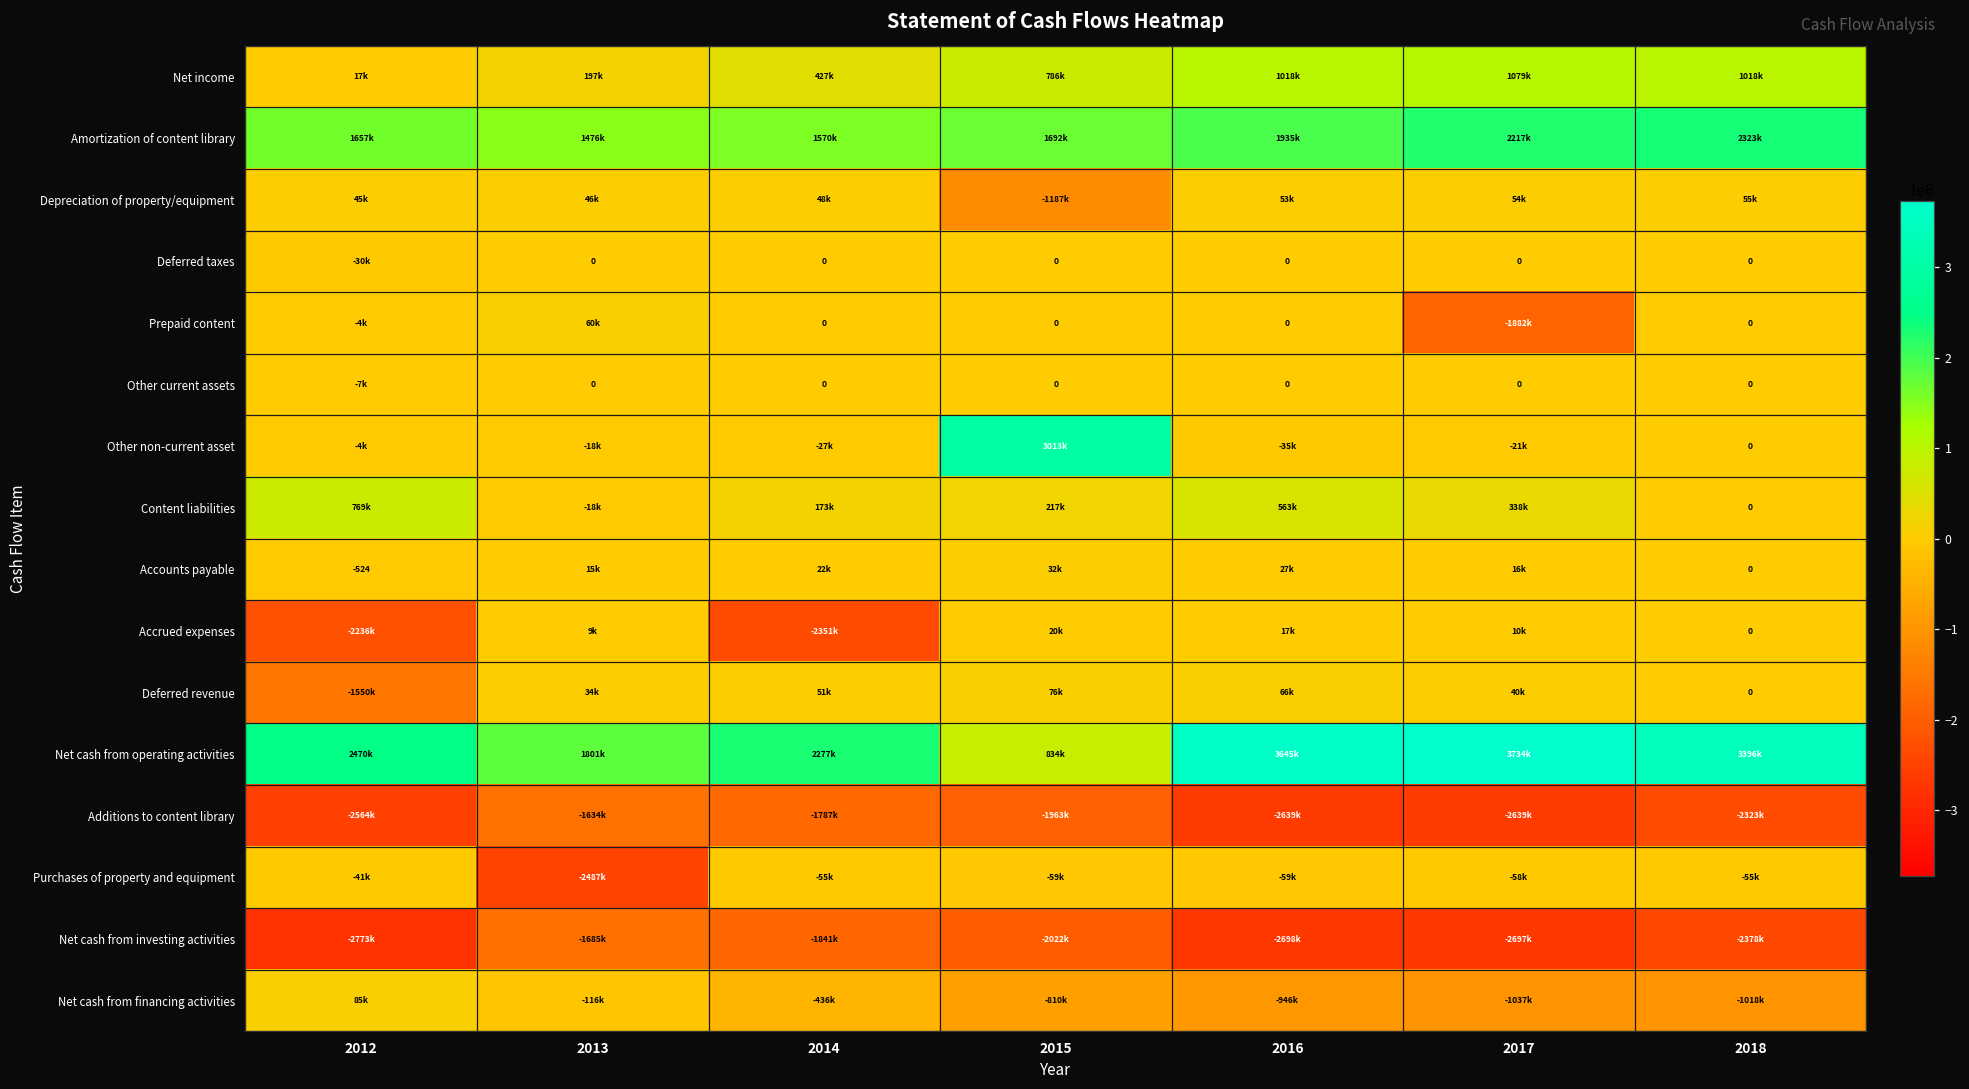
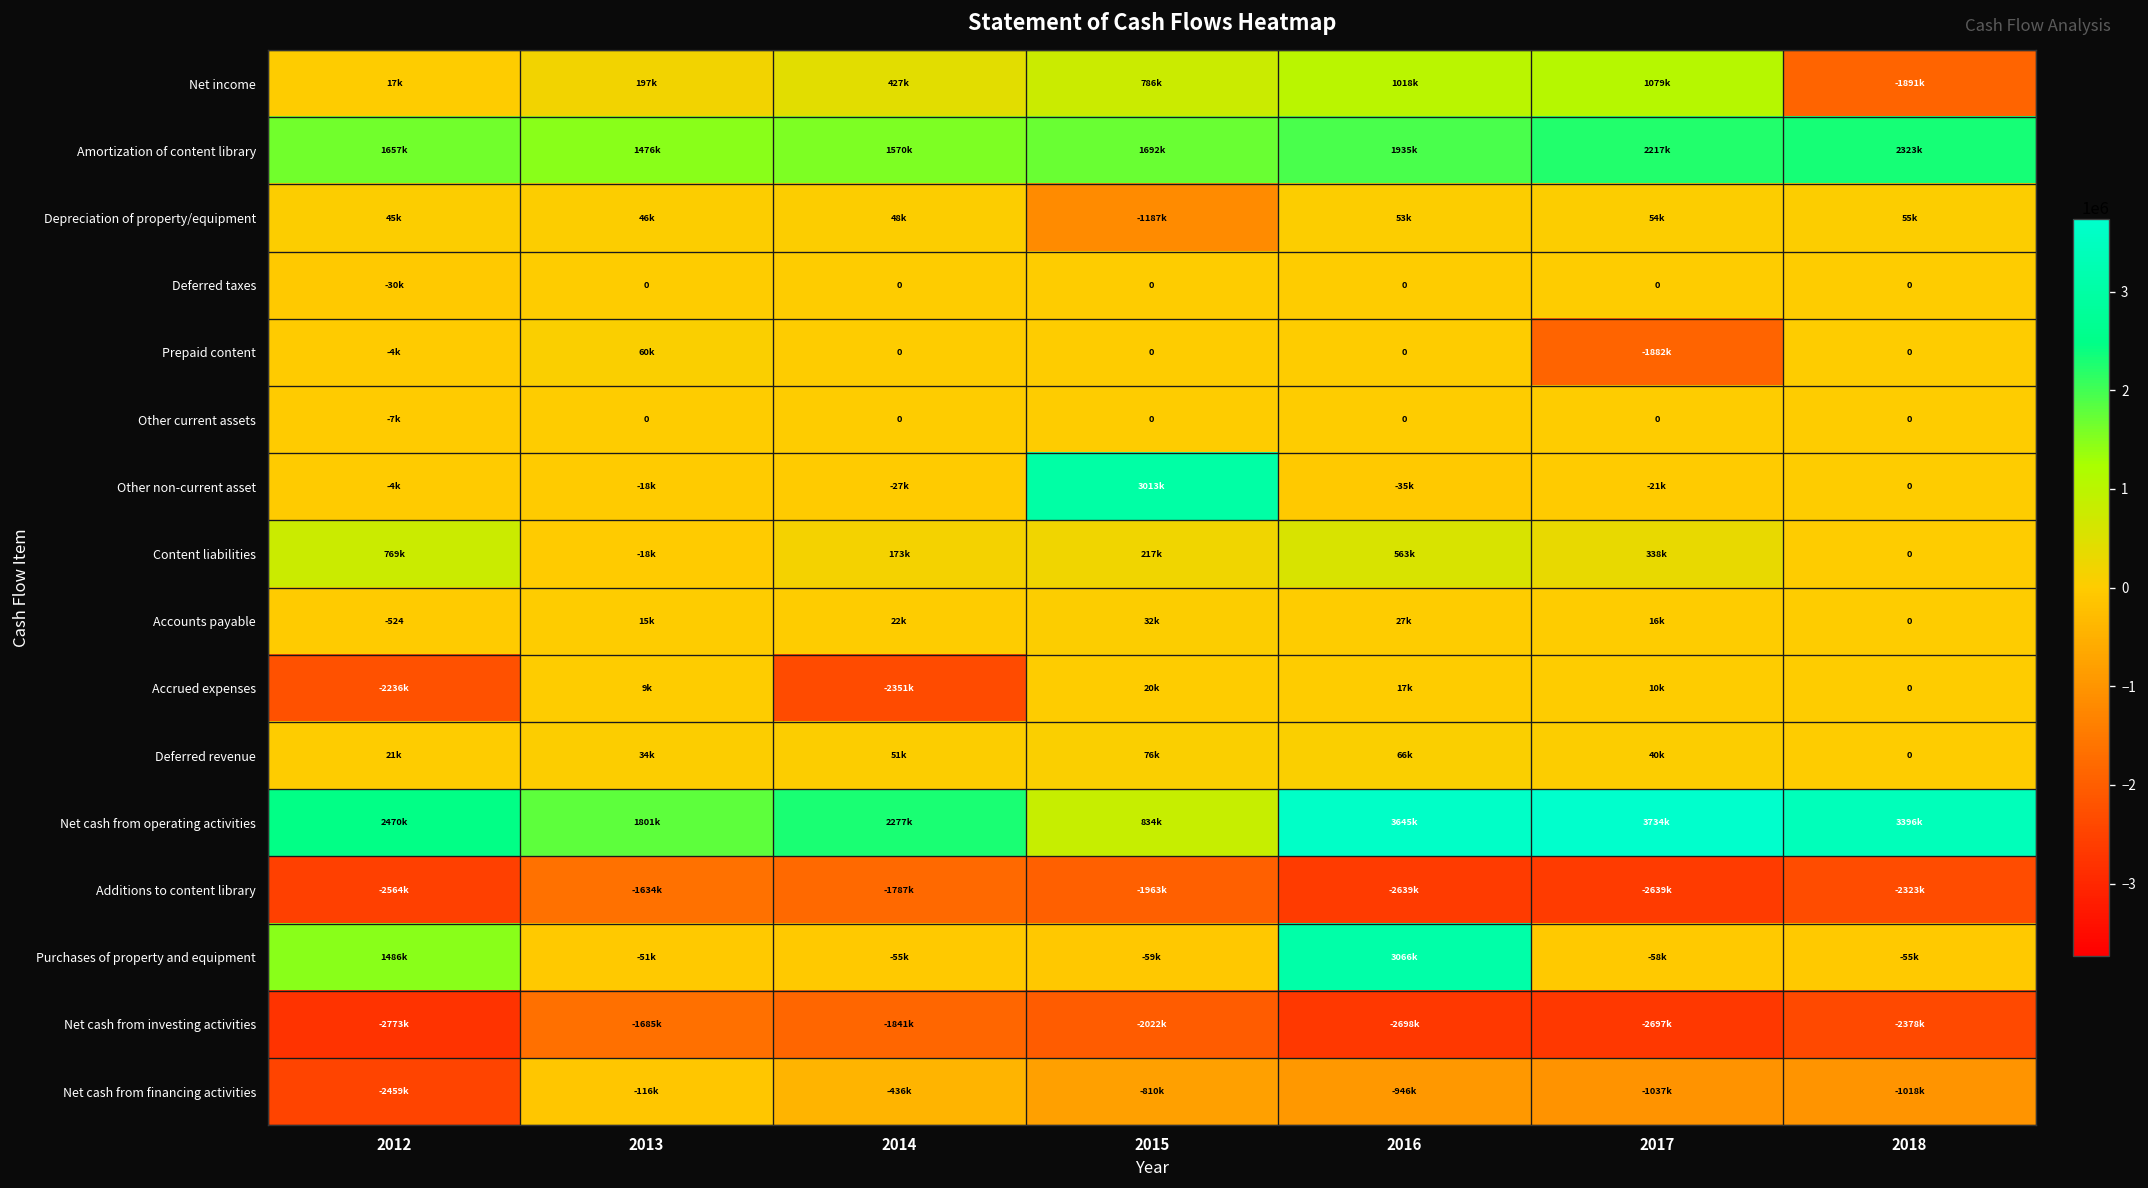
Net income, 2018: 1018k -> -1891k
Deferred revenue, 2012: -1550k -> 21k
Purchases of property and equipment, 2012: -41k -> 1486k
Purchases of property and equipment, 2013: -2487k -> -51k
Purchases of property and equipment, 2016: -59k -> 3066k
Net cash from financing activities, 2012: 85k -> -2459k
